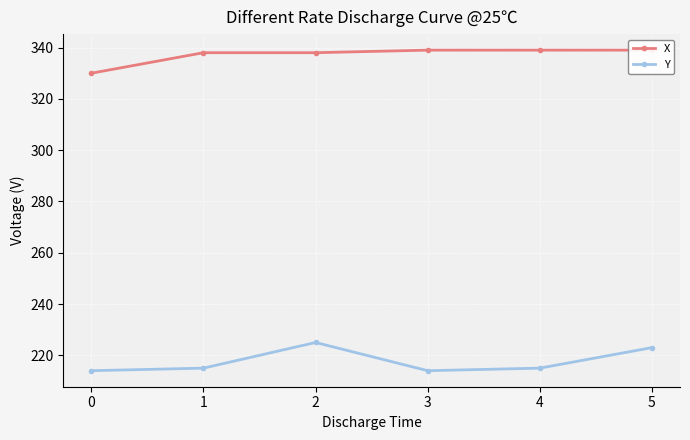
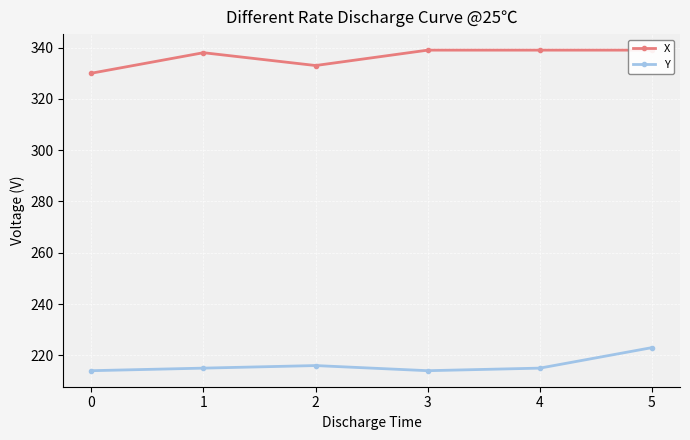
X, 2: 338 -> 333
Y, 2: 225 -> 216
